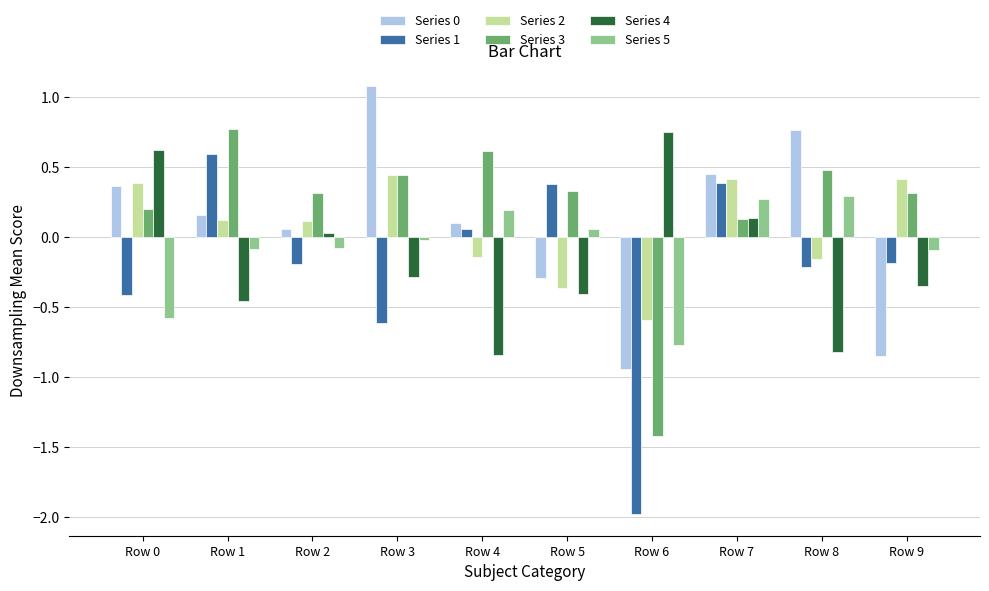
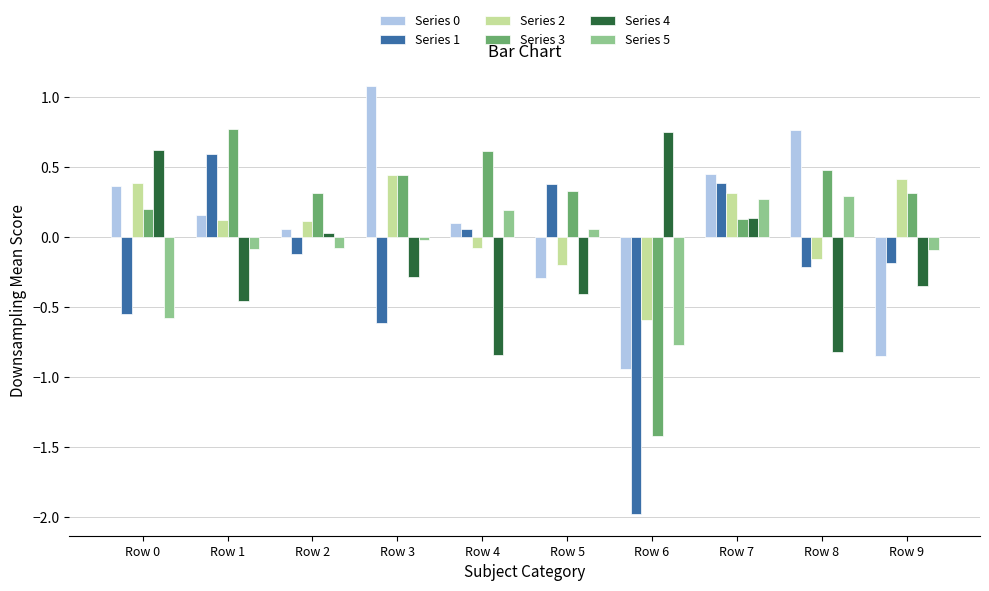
Series 1, Row 0: -0.41 -> -0.55
Series 1, Row 2: -0.19 -> -0.12
Series 2, Row 4: -0.14 -> -0.08
Series 2, Row 5: -0.36 -> -0.20
Series 2, Row 7: 0.42 -> 0.32
